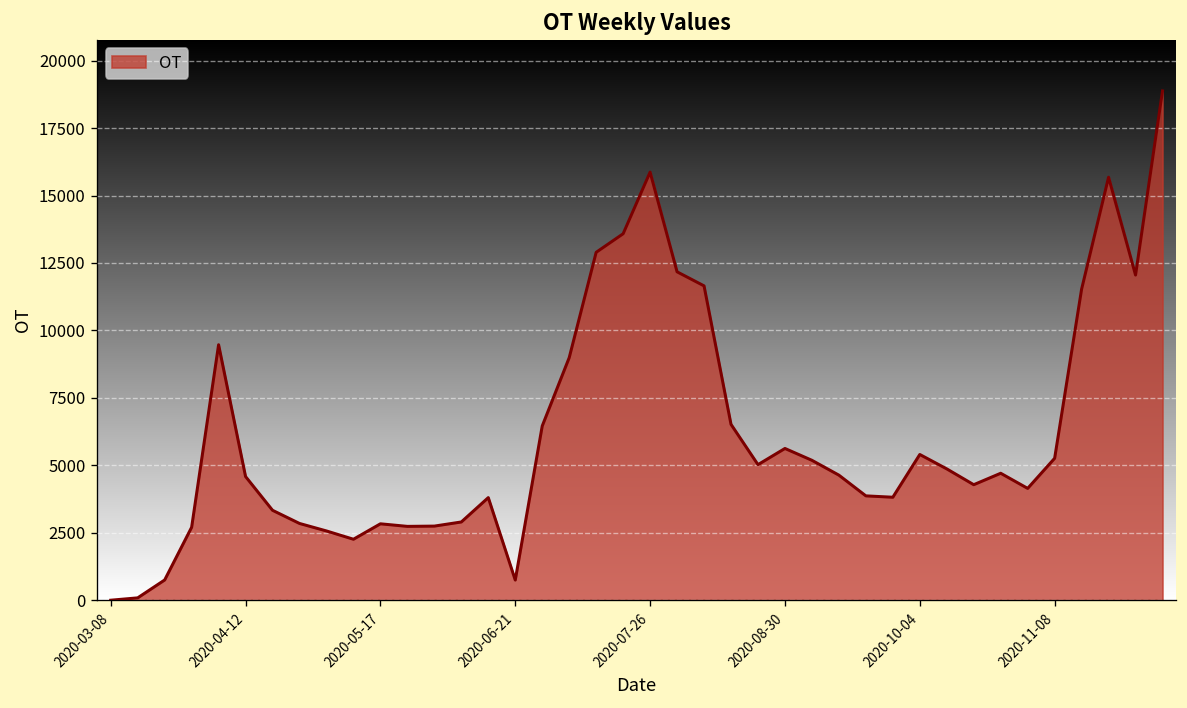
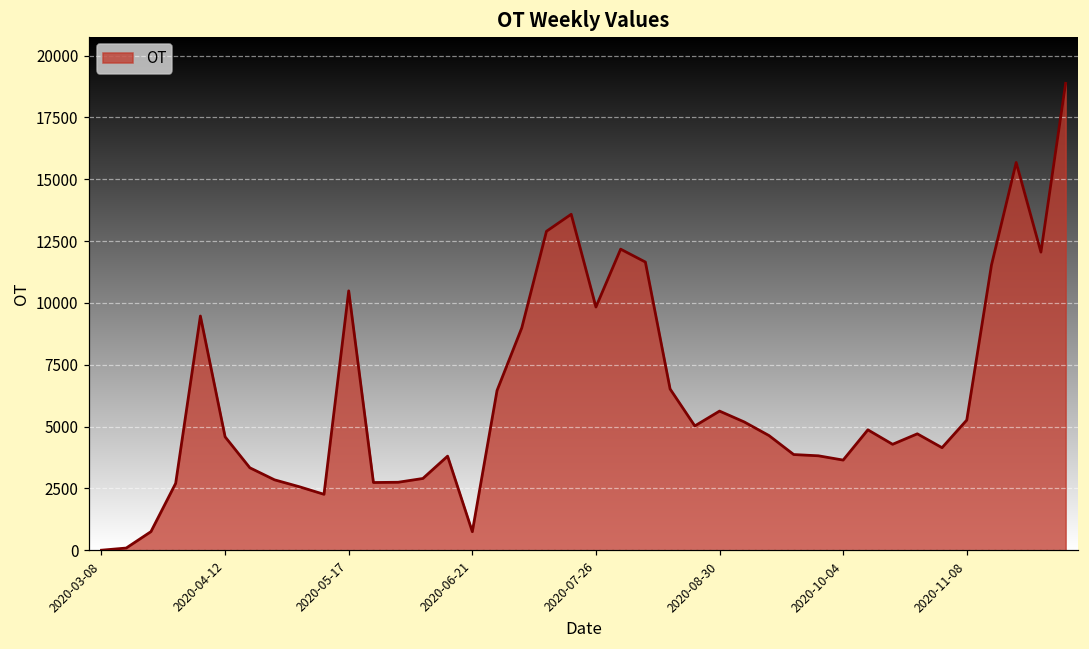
2020-05-17: 2800 -> 10500
2020-07-26: 15900 -> 9800
2020-10-04: 5400 -> 3600
